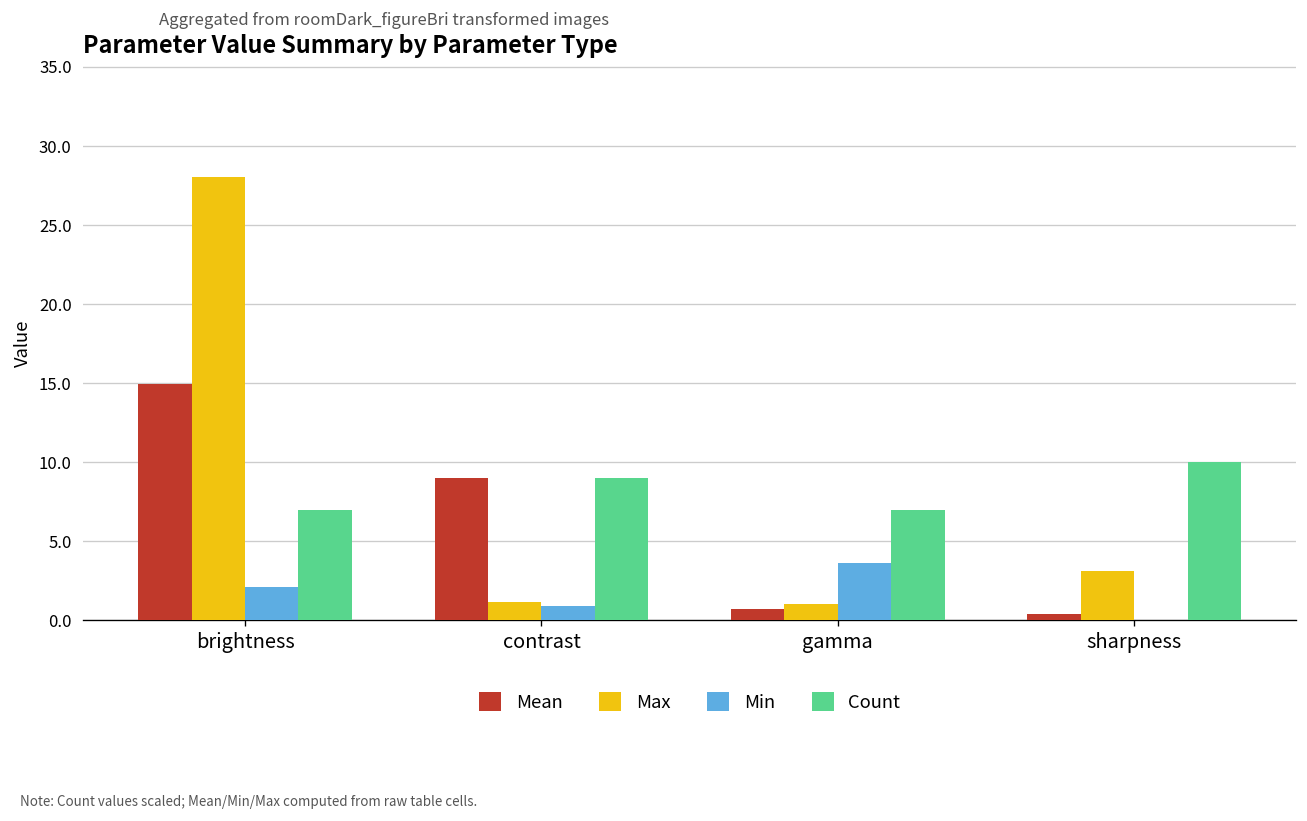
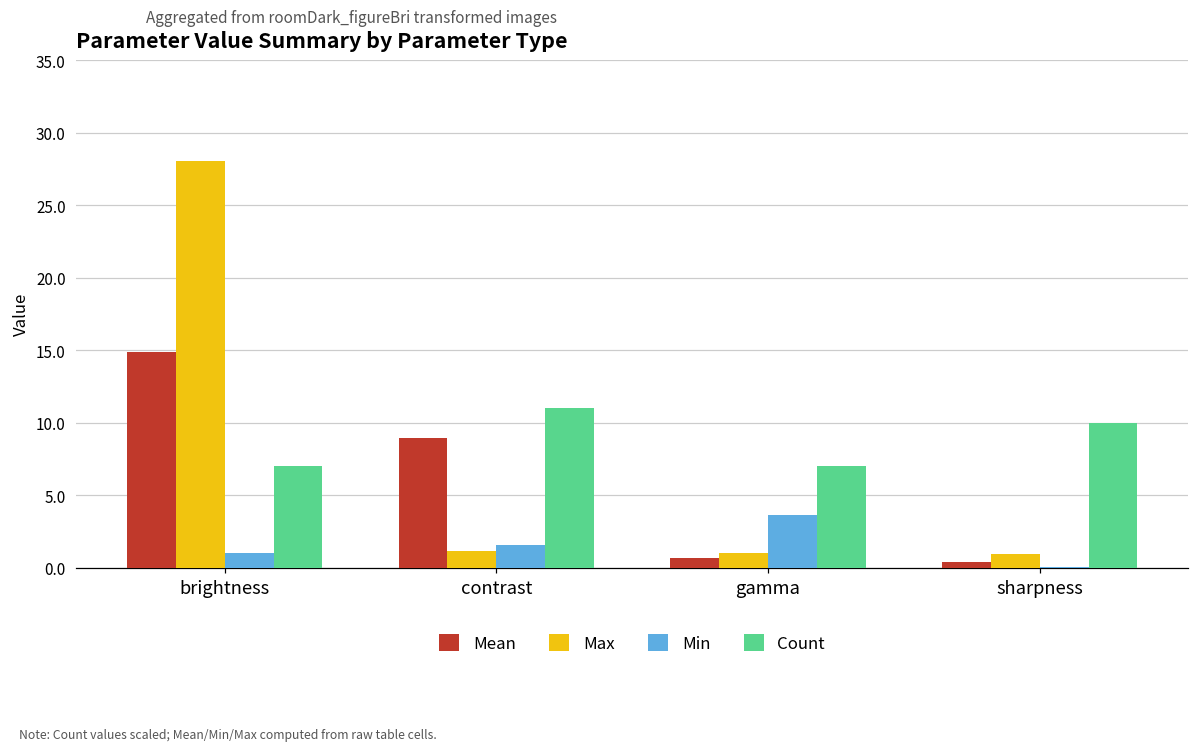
Min, brightness: 2.1 -> 1.0
Min, contrast: 0.9 -> 1.6
Count, contrast: 9 -> 11
Max, sharpness: 3.1 -> 1.0
